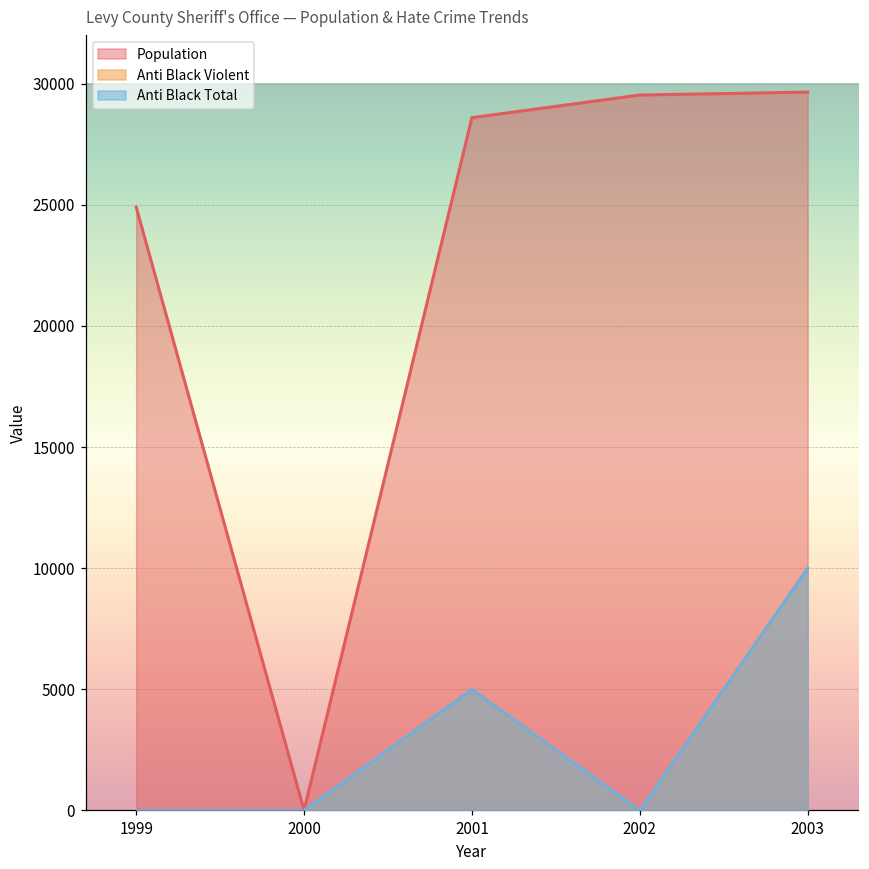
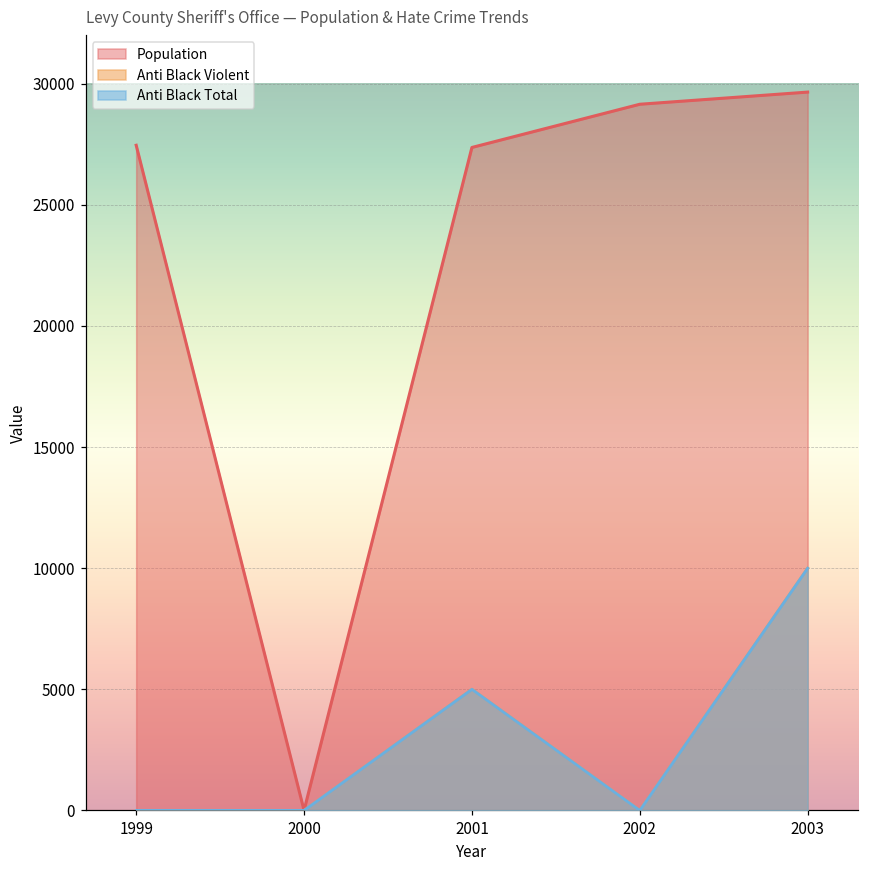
Population, 1999: 24900 -> 27500
Population, 2001: 28600 -> 27400
Population, 2002: 29500 -> 29200
